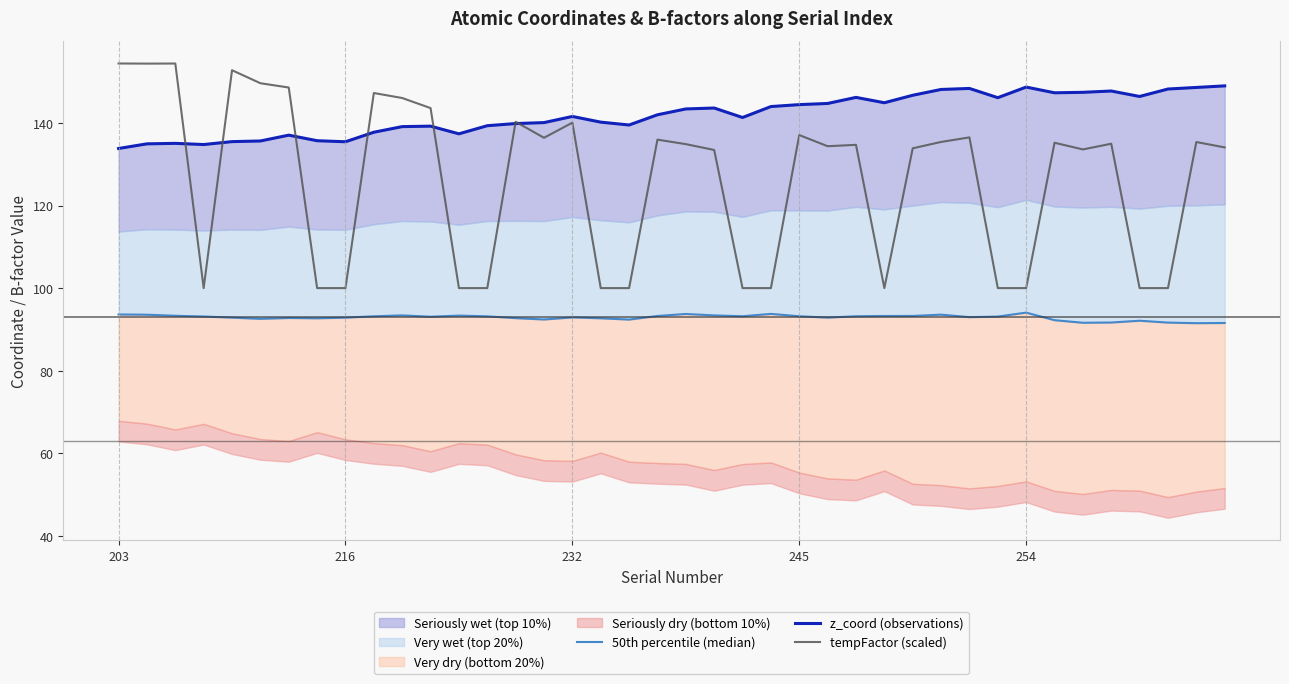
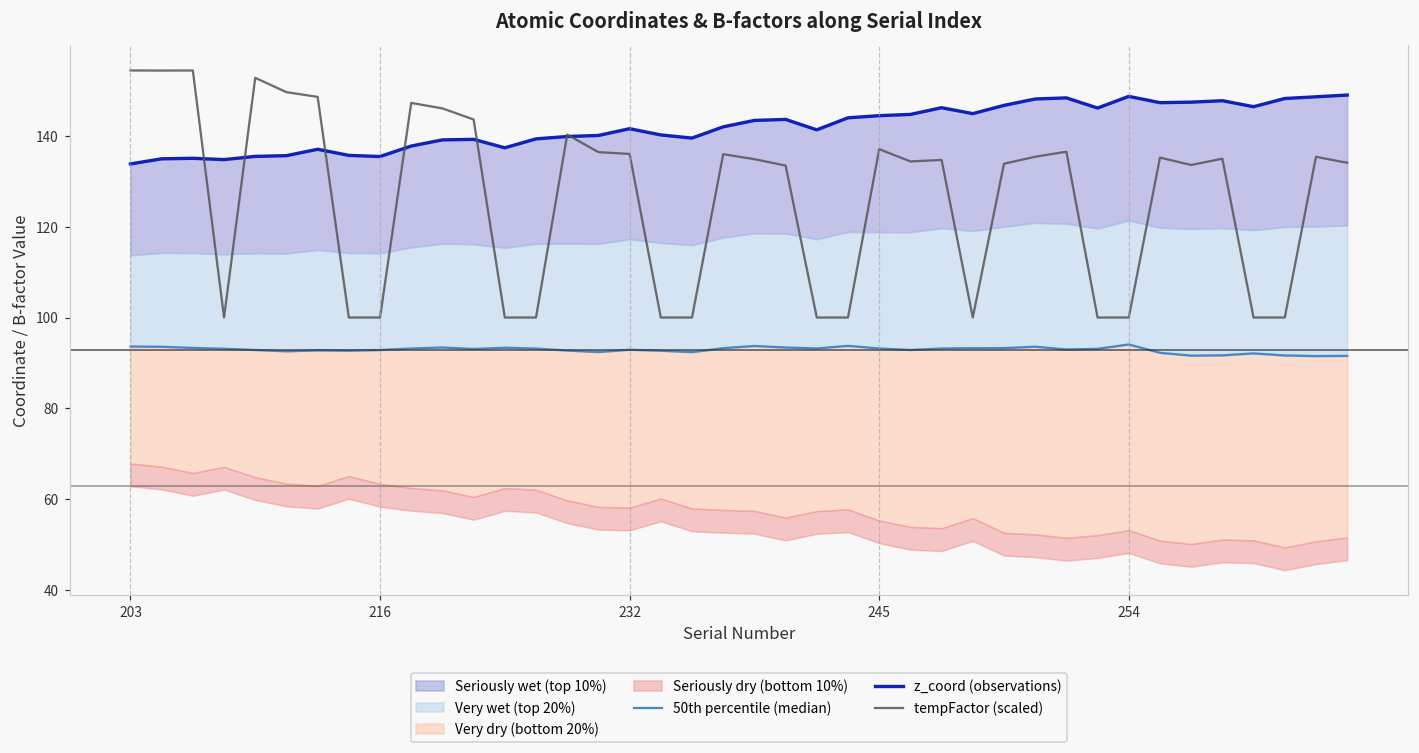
tempFactor (scaled), 232: 140 -> 136
